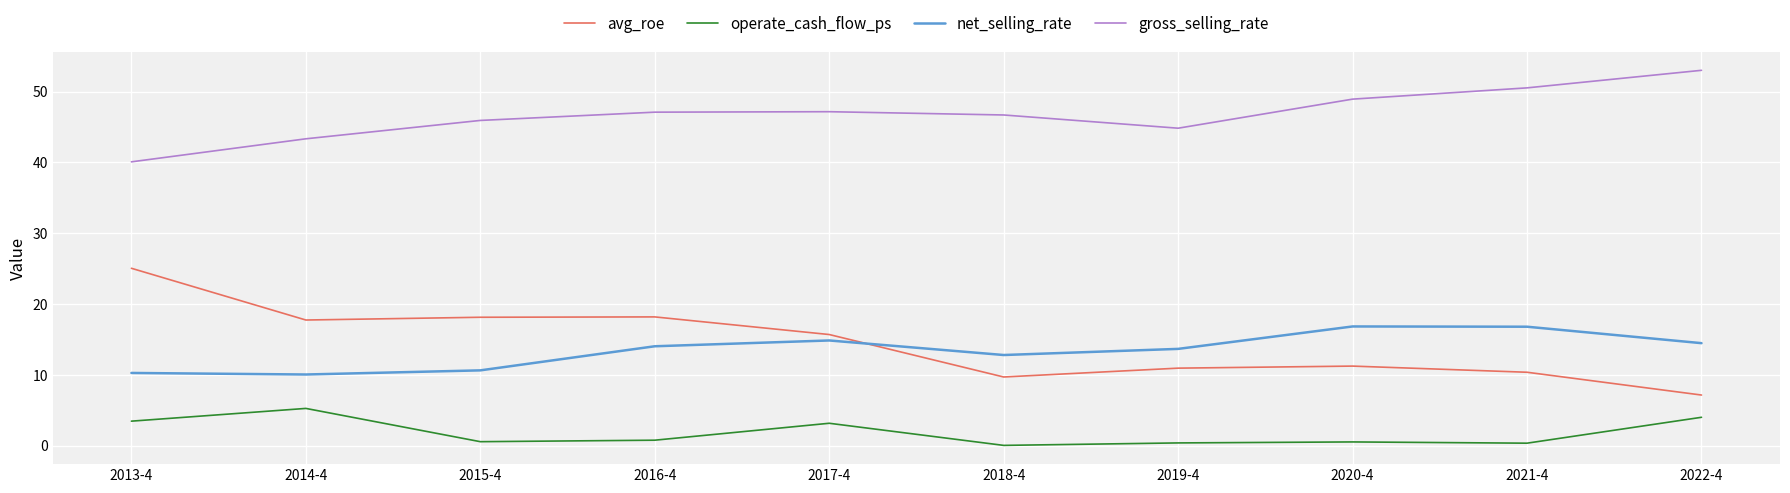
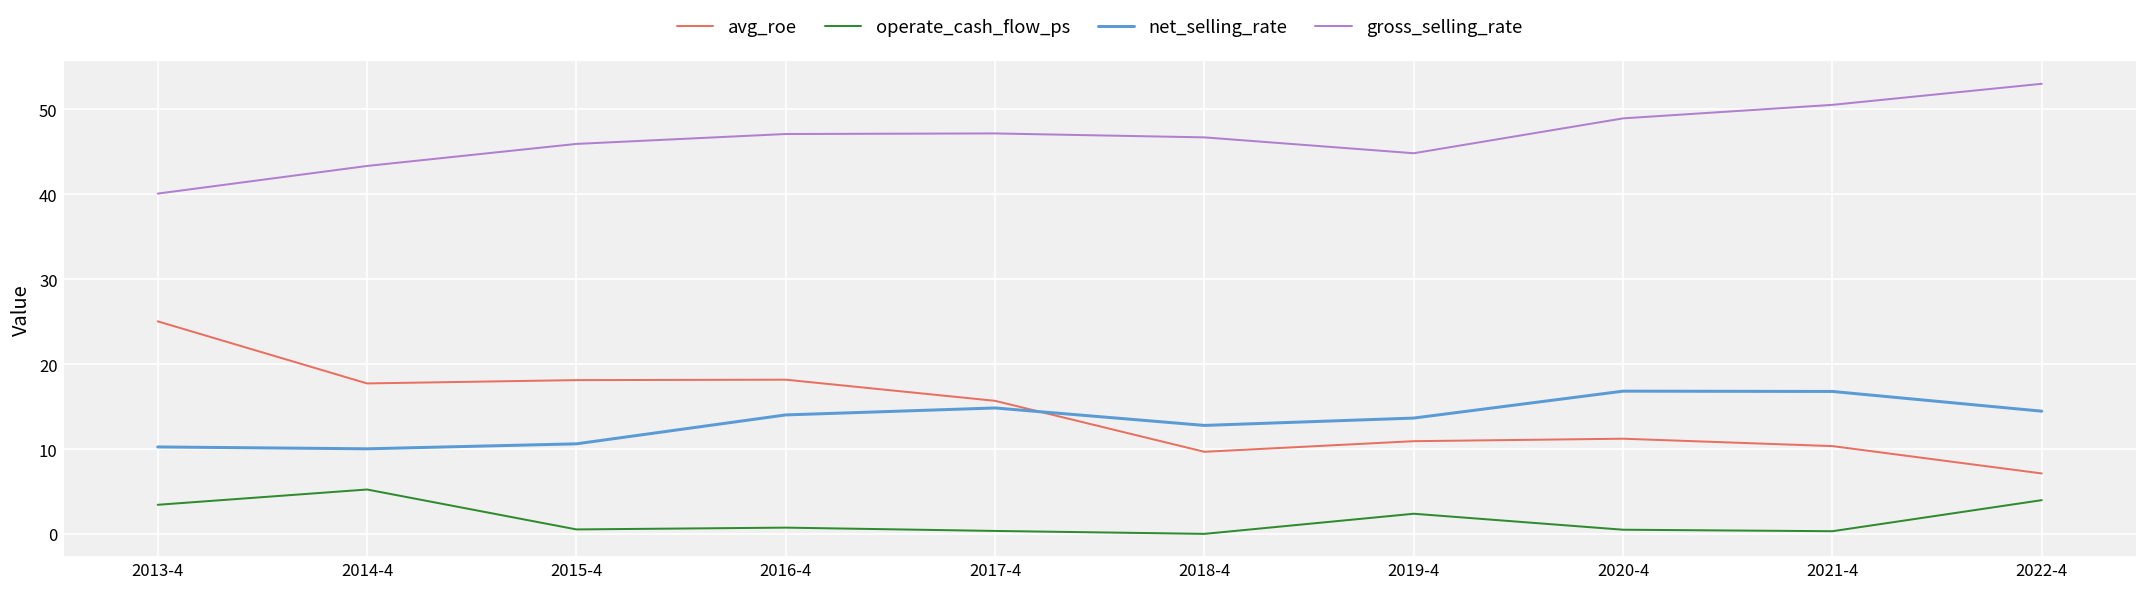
operate_cash_flow_ps, 2017-4: 3 -> 0
operate_cash_flow_ps, 2019-4: 0 -> 2
